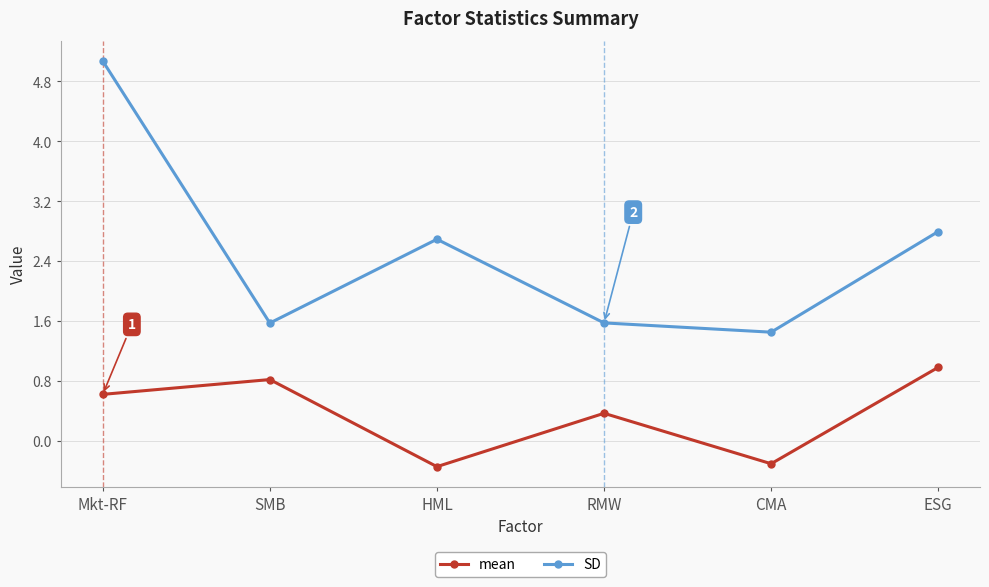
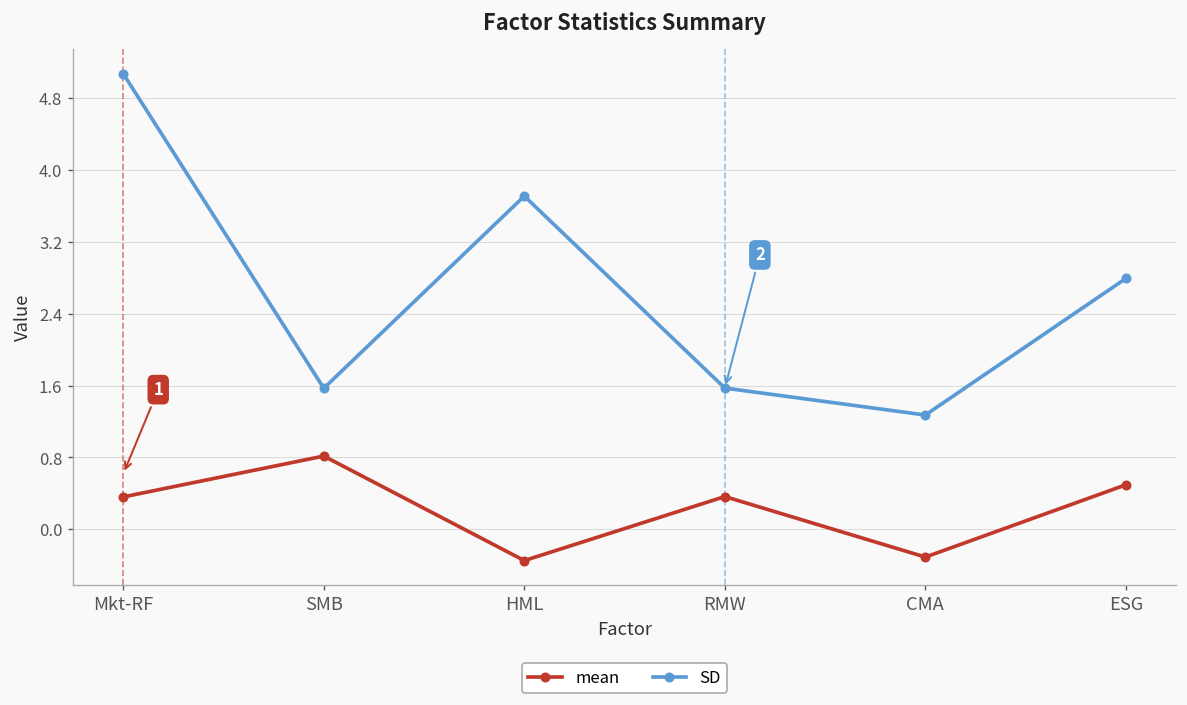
mean, Mkt-RF: 0.6 -> 0.4
SD, HML: 2.7 -> 3.7
SD, CMA: 1.4 -> 1.3
mean, ESG: 1.0 -> 0.5
